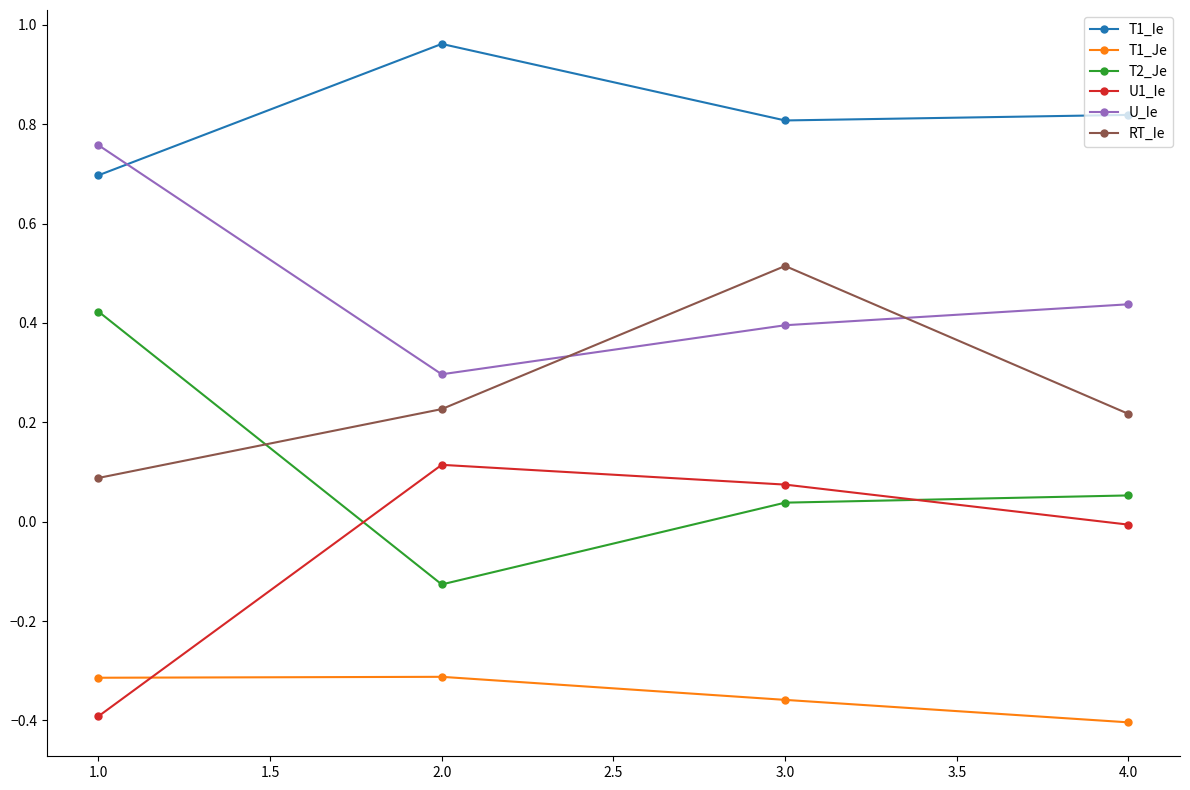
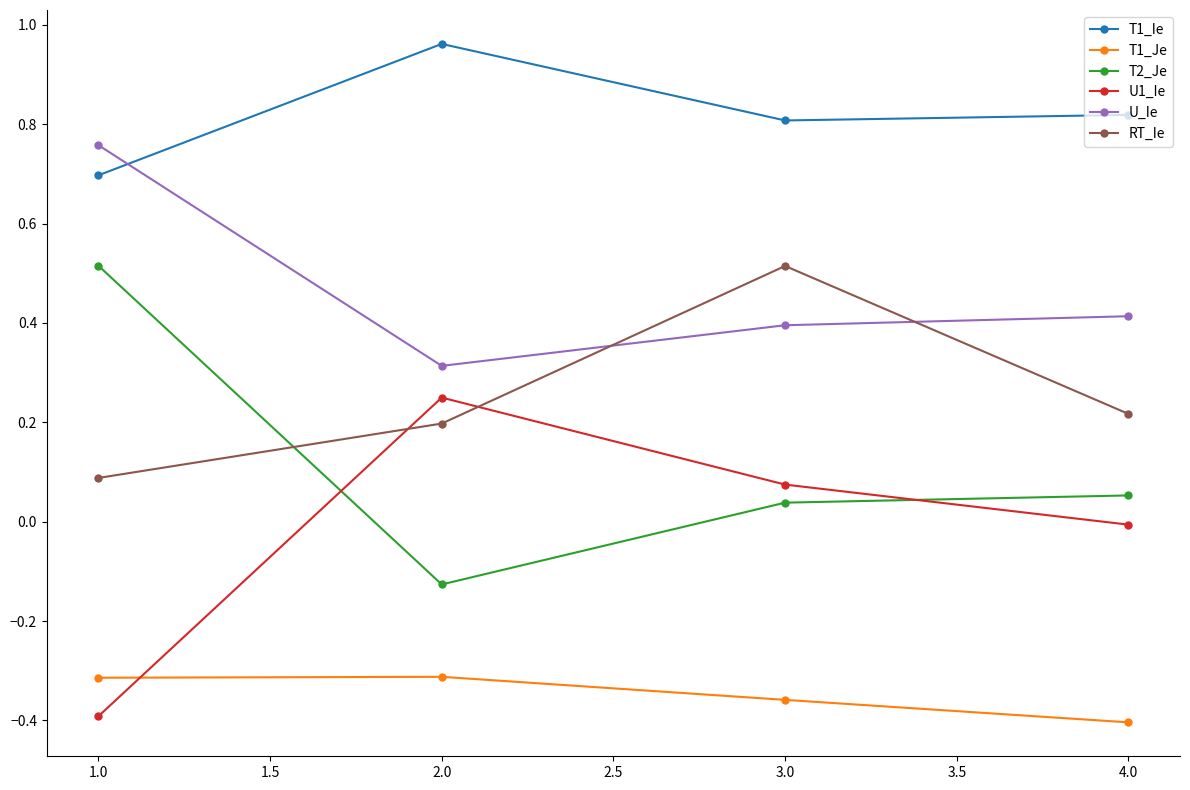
T2_Je, 1.0: 0.42 -> 0.52
U1_Ie, 2.0: 0.11 -> 0.25
U_Ie, 2.0: 0.30 -> 0.31
RT_Ie, 2.0: 0.23 -> 0.20
U_Ie, 4.0: 0.44 -> 0.41
